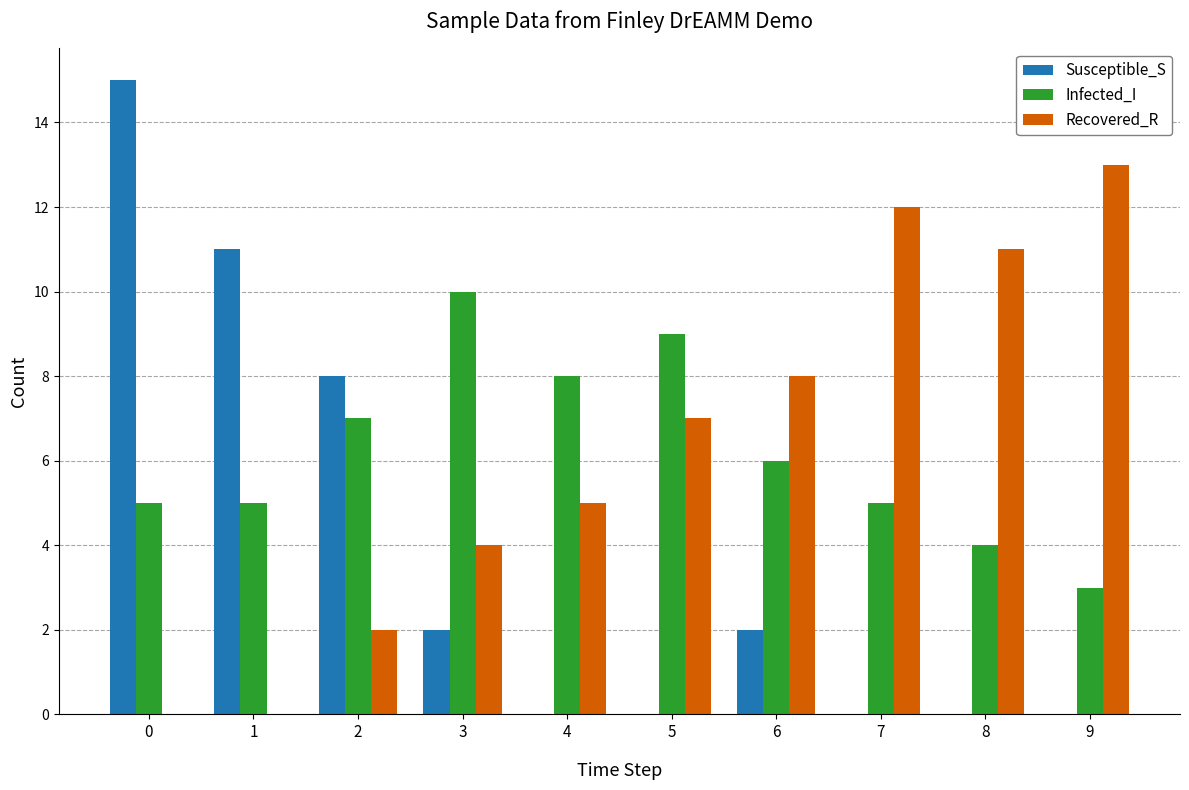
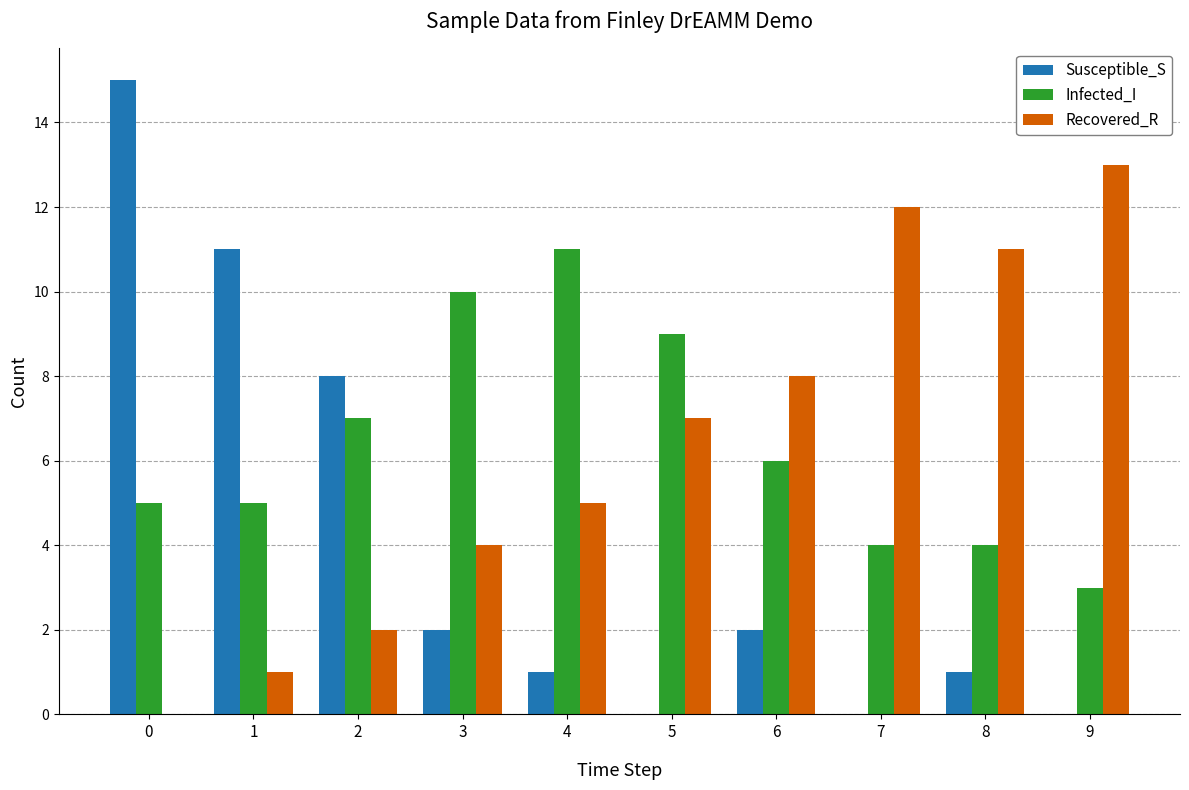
Recovered_R, 1: 0 -> 1
Susceptible_S, 4: 0 -> 1
Infected_I, 4: 8 -> 11
Infected_I, 7: 5 -> 4
Susceptible_S, 8: 0 -> 1
